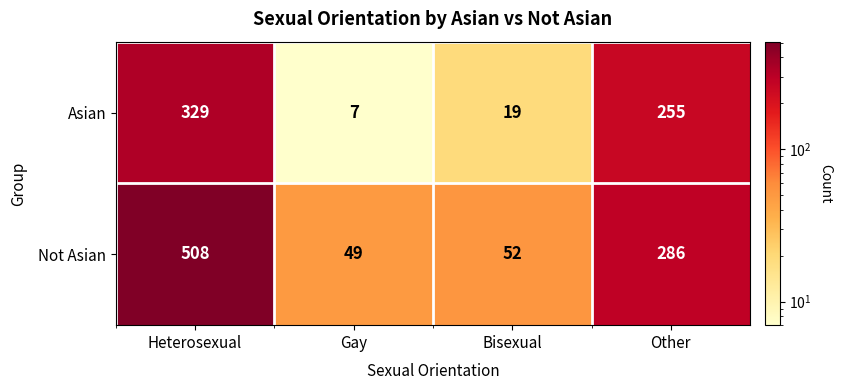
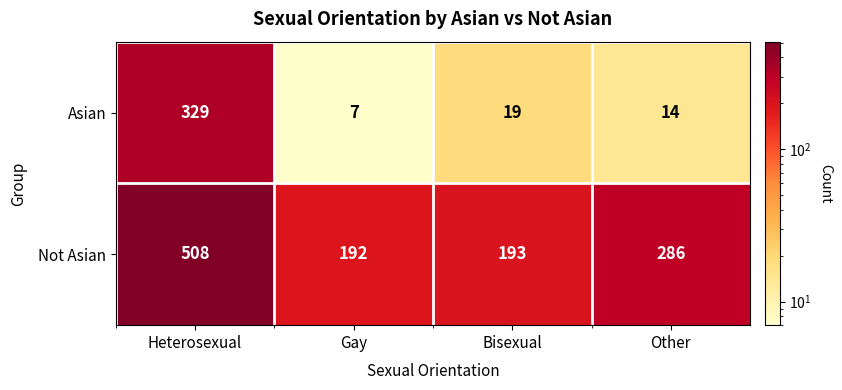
Asian, Other: 255 -> 14
Not Asian, Gay: 49 -> 192
Not Asian, Bisexual: 52 -> 193
